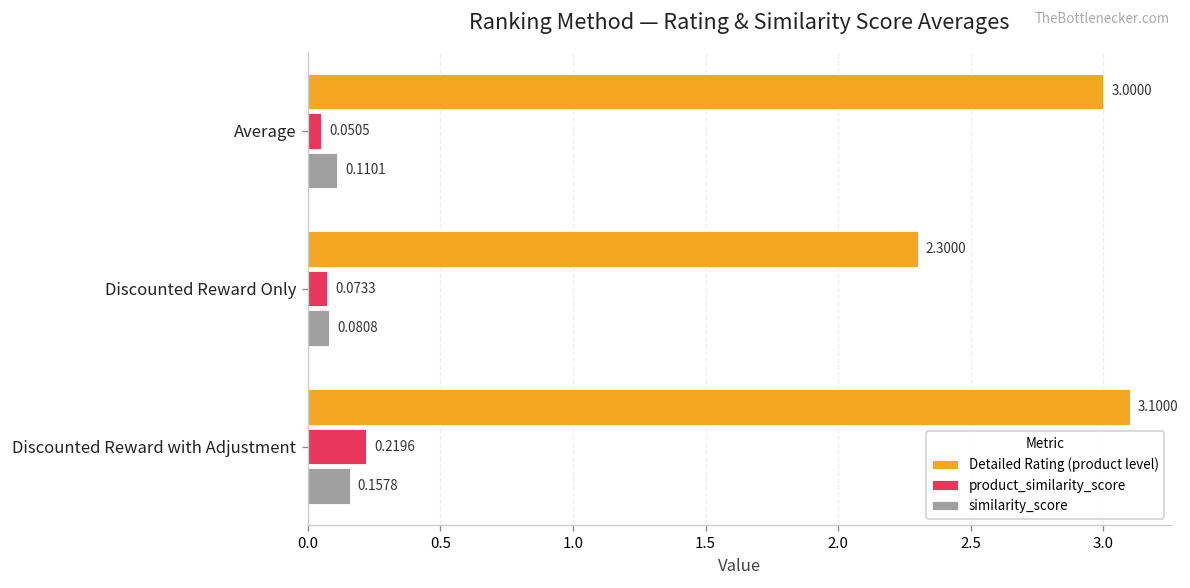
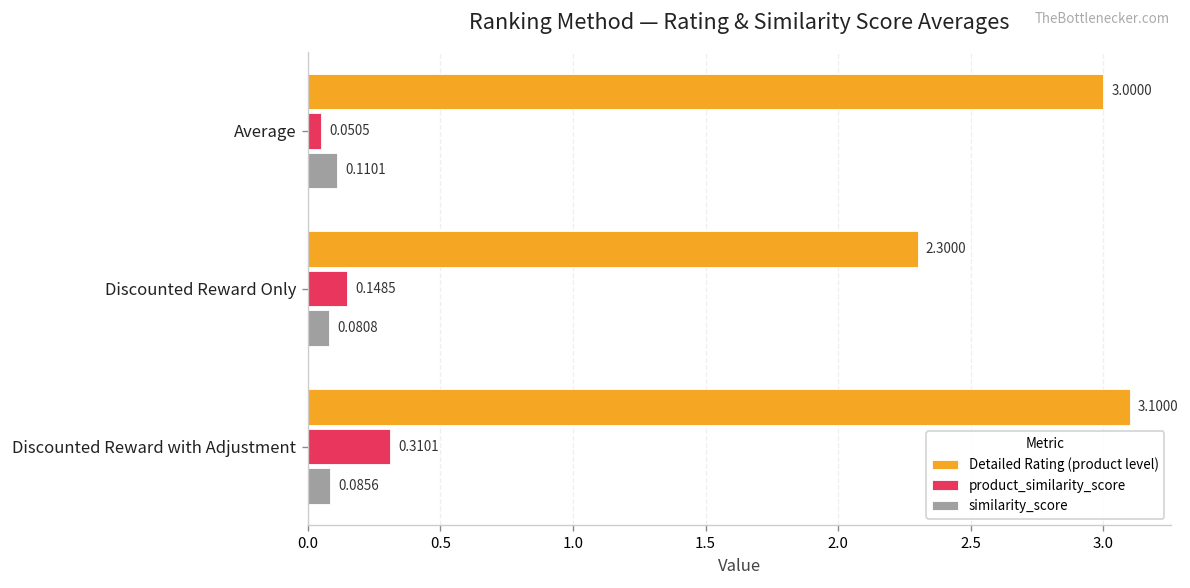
product_similarity_score, Discounted Reward Only: 0.0733 -> 0.1485
product_similarity_score, Discounted Reward with Adjustment: 0.2196 -> 0.3101
similarity_score, Discounted Reward with Adjustment: 0.1578 -> 0.0856
